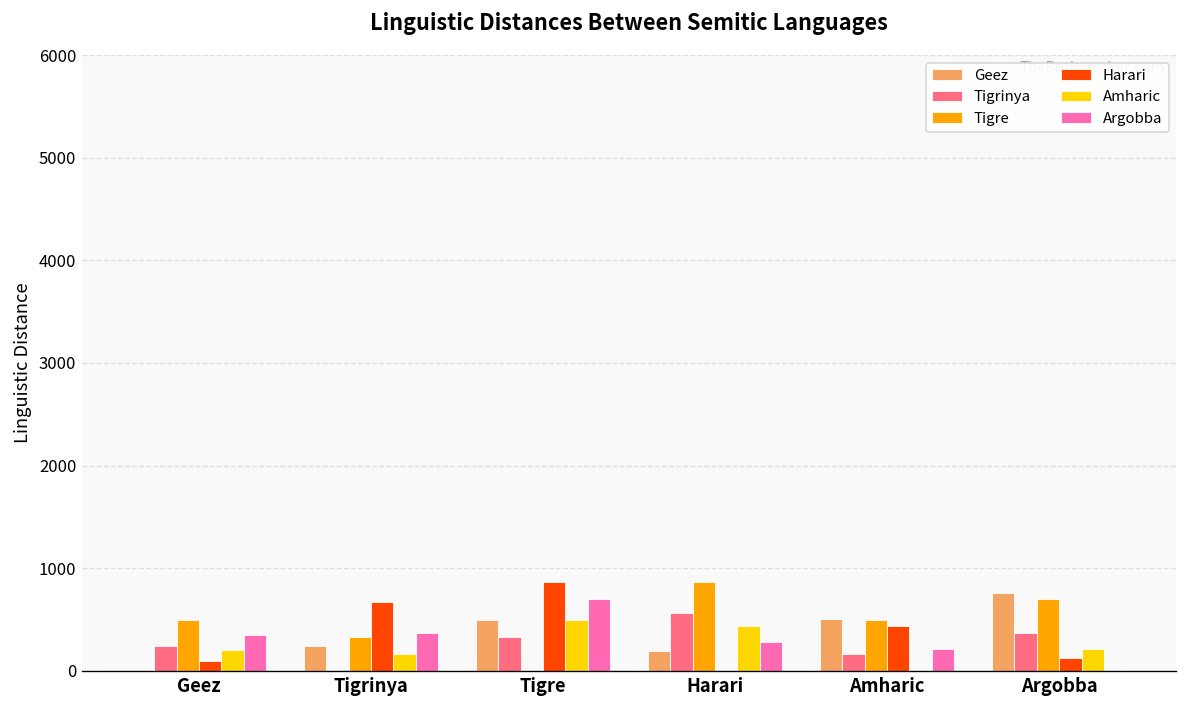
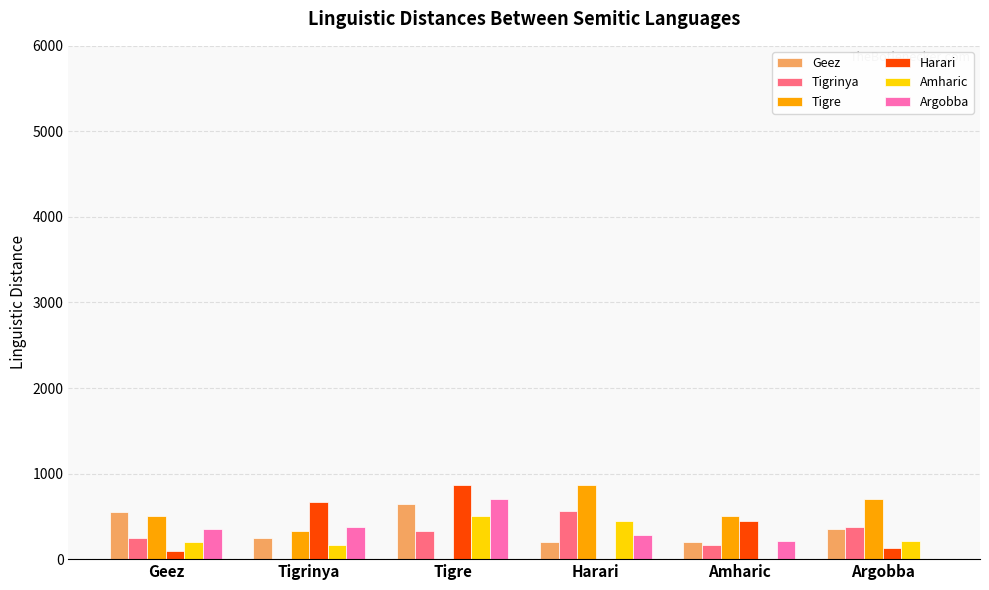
Geez, Geez: 0 -> 500
Geez, Tigre: 500 -> 600
Geez, Amharic: 500 -> 200
Geez, Argobba: 800 -> 400
